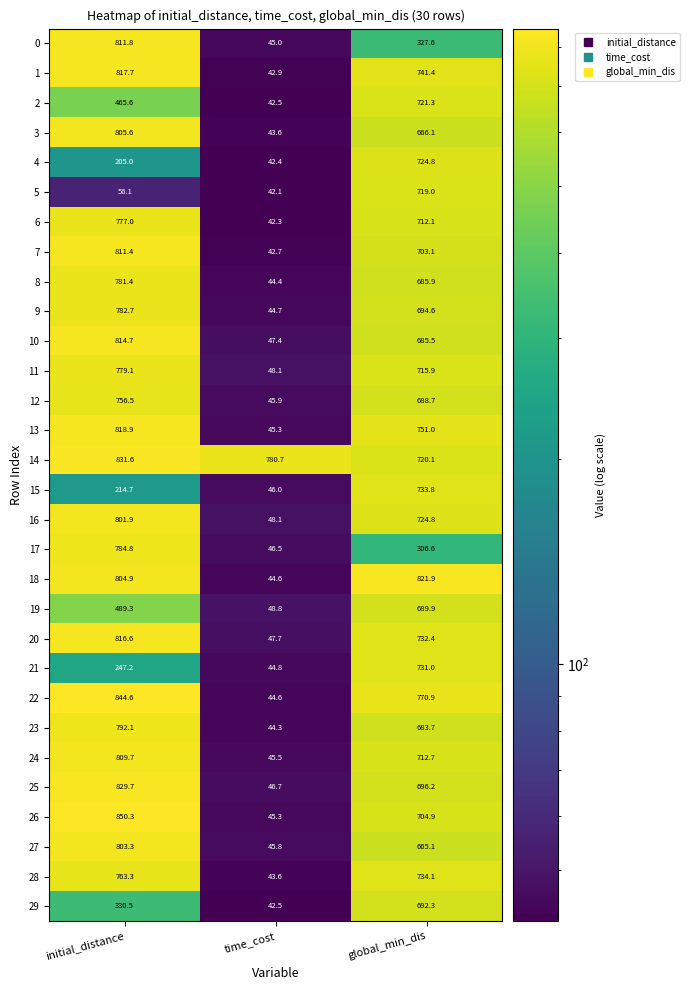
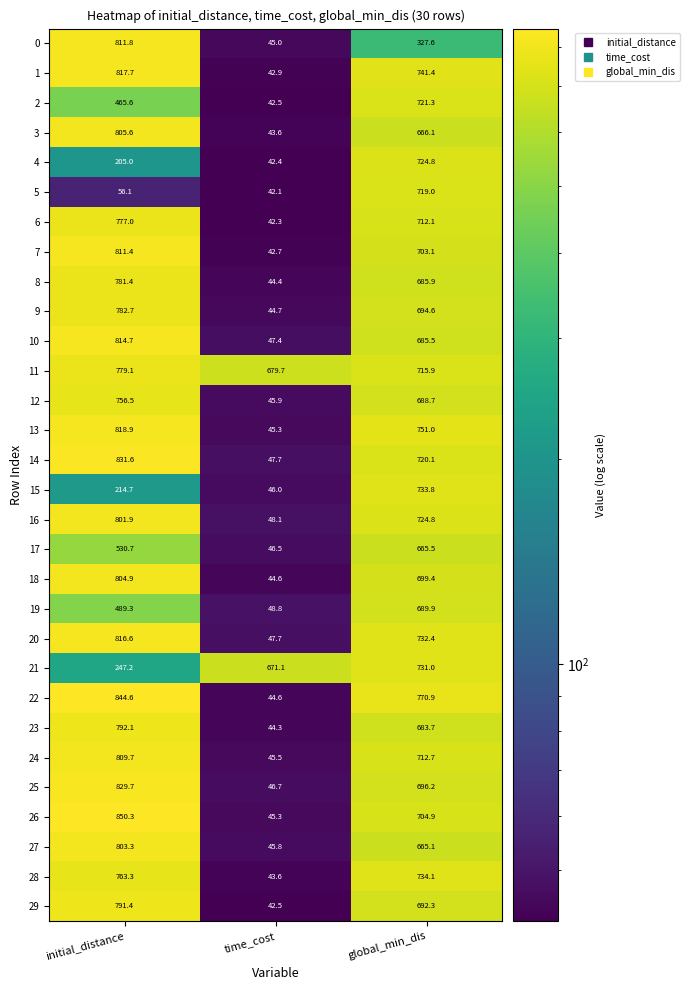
11, time_cost: 48.1 -> 679.7
14, time_cost: 780.7 -> 47.7
17, initial_distance: 784.8 -> 530.7
17, global_min_dis: 306.6 -> 665.5
18, global_min_dis: 821.9 -> 699.4
21, time_cost: 44.8 -> 671.1
29, initial_distance: 330.5 -> 791.4
